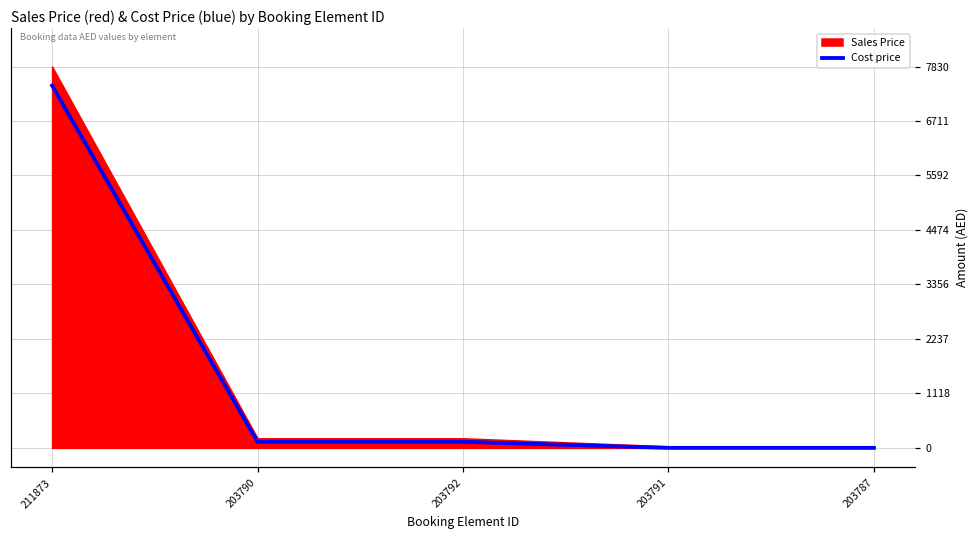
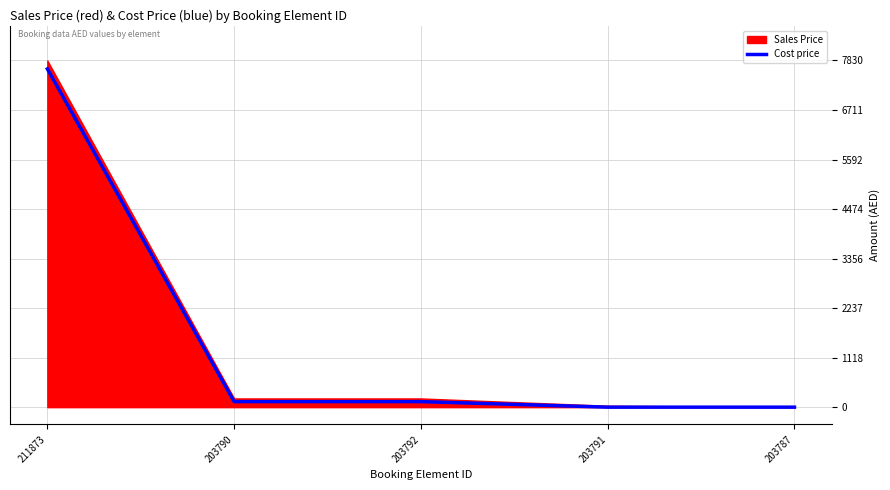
Cost price, 211873: 7400 -> 7600
